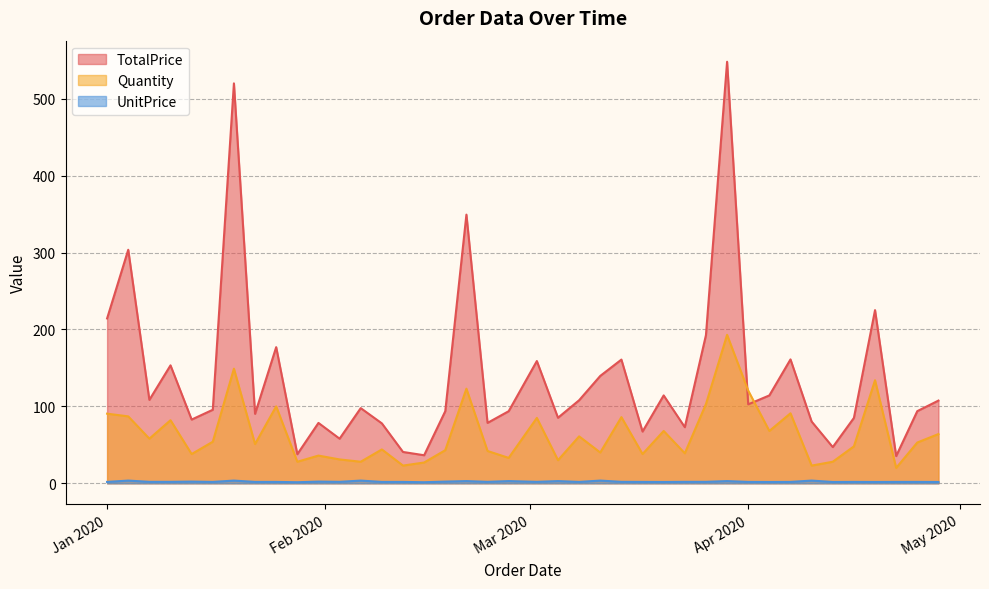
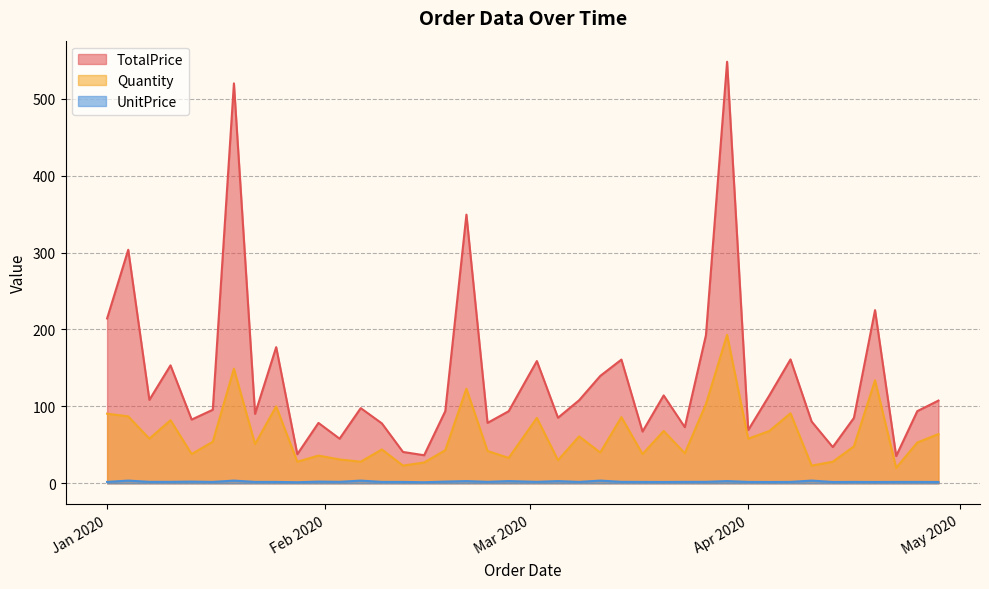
TotalPrice, Apr 2020: 100 -> 70
Quantity, Apr 2020: 120 -> 60
